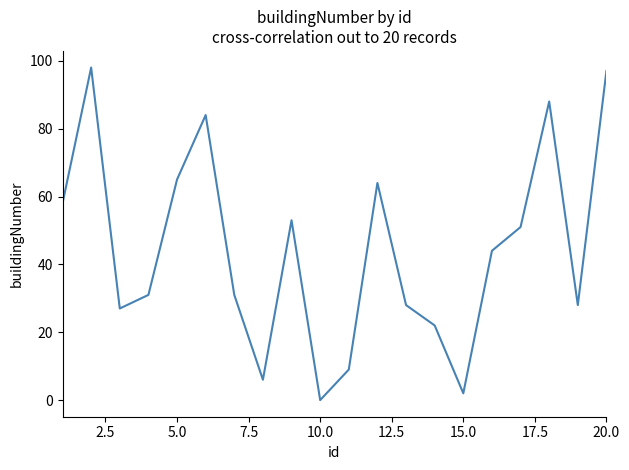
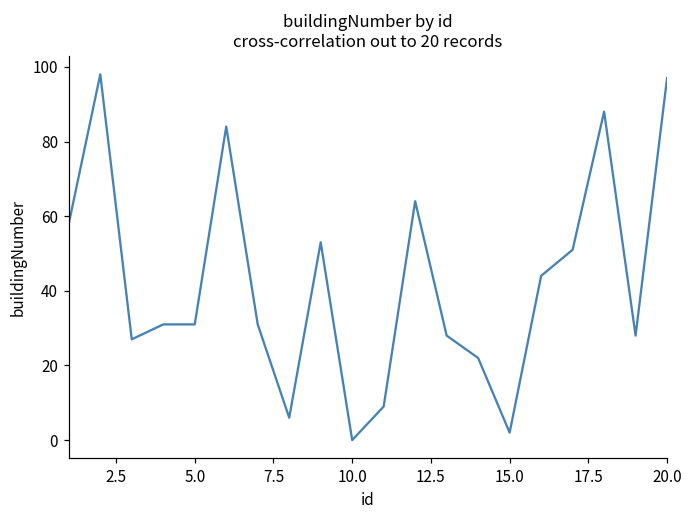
5.0: 65 -> 31
